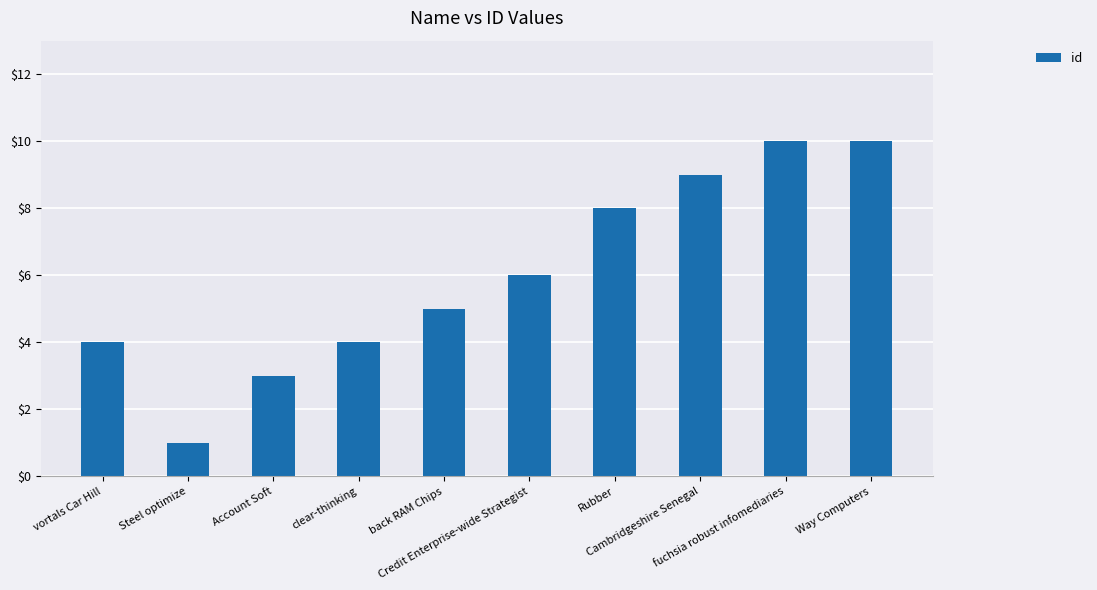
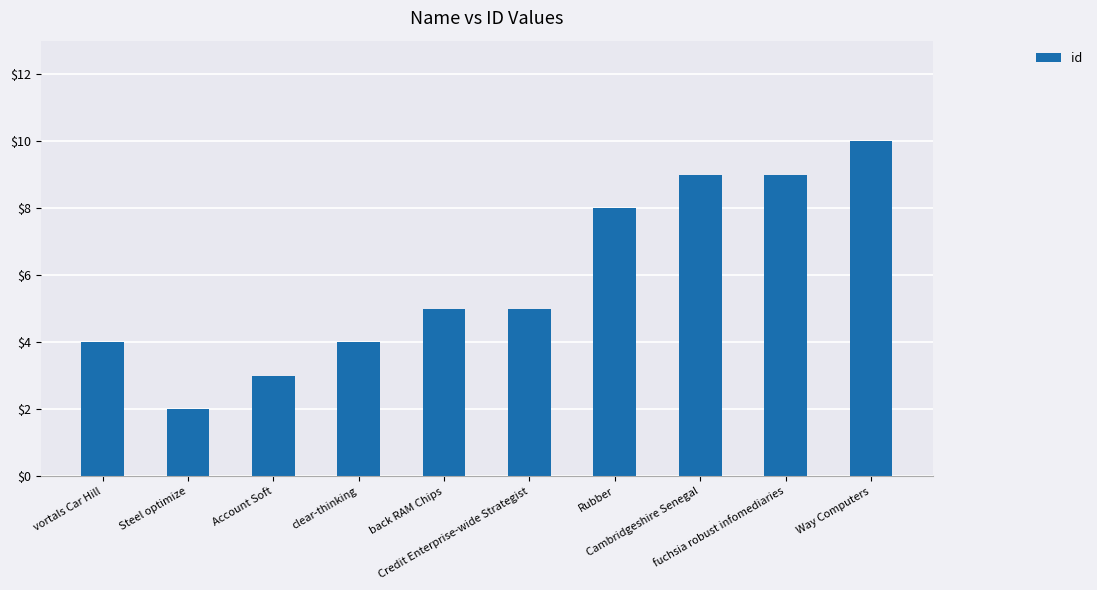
Steel optimize: $1 -> $2
Credit Enterprise-wide Strategist: $6 -> $5
fuchsia robust infomediaries: $10 -> $9
